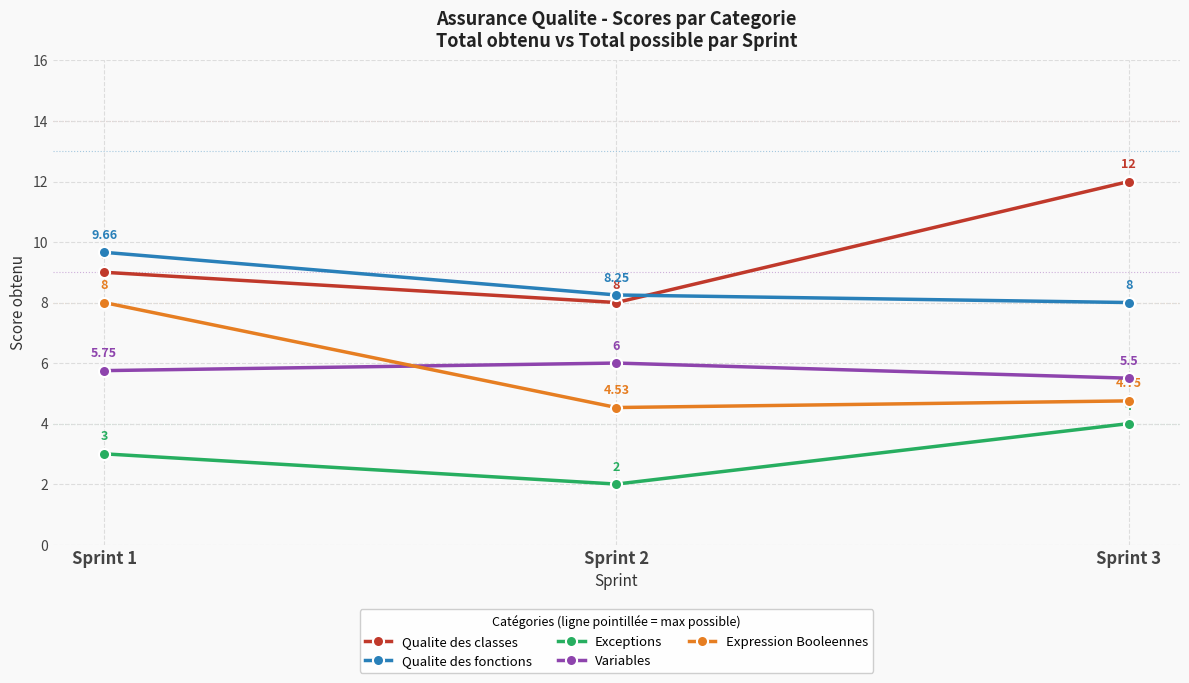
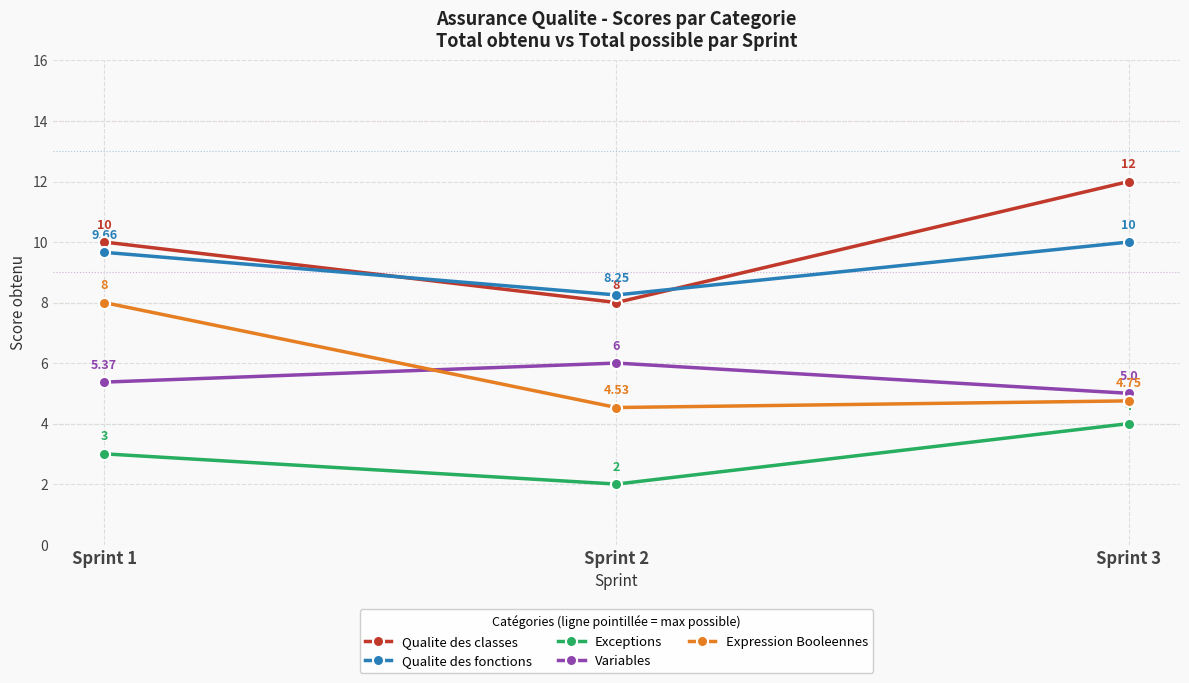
Qualite des classes, Sprint 1: 9 -> 10
Variables, Sprint 1: 5.75 -> 5.37
Qualite des fonctions, Sprint 3: 8 -> 10
Variables, Sprint 3: 5.5 -> 5.0
